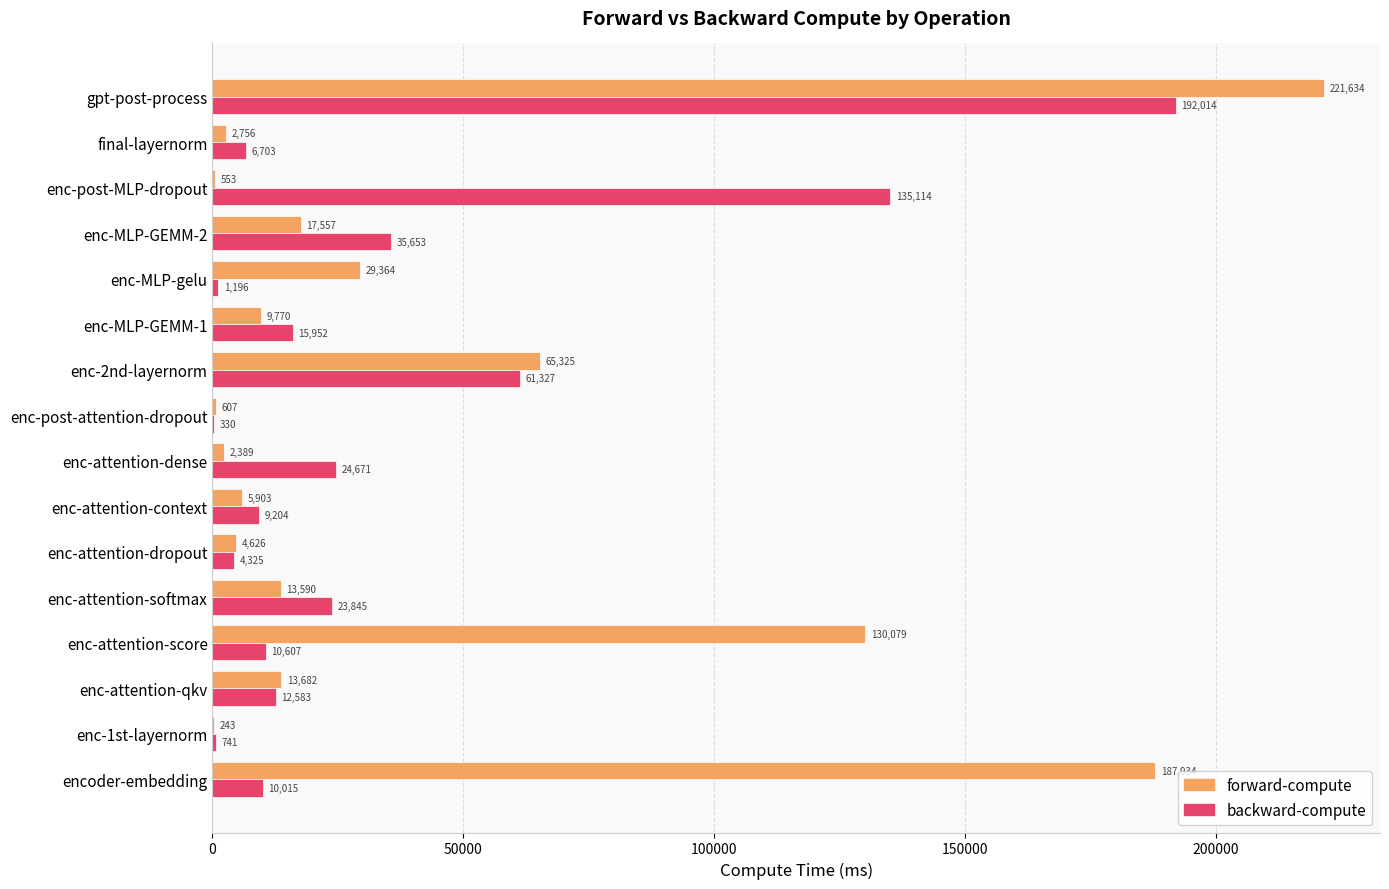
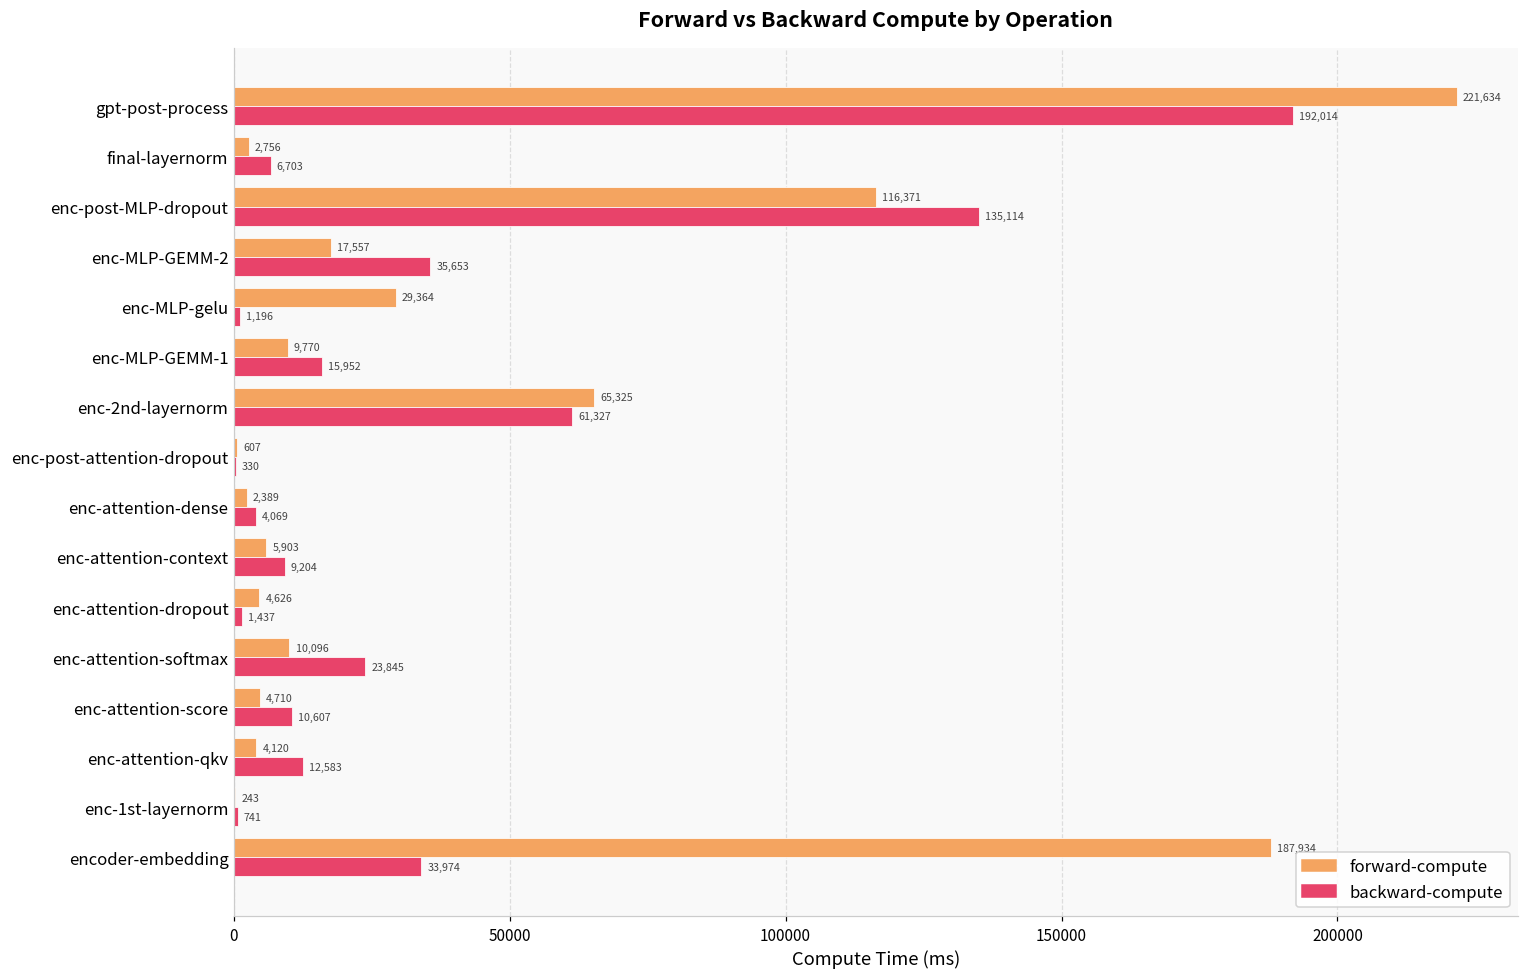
forward-compute, enc-post-MLP-dropout: 553 -> 116,371
backward-compute, enc-attention-dense: 24,671 -> 4,069
backward-compute, enc-attention-dropout: 4,325 -> 1,437
forward-compute, enc-attention-softmax: 13,590 -> 10,096
forward-compute, enc-attention-score: 130,079 -> 4,710
forward-compute, enc-attention-qkv: 13,682 -> 4,120
backward-compute, encoder-embedding: 10,015 -> 33,974
